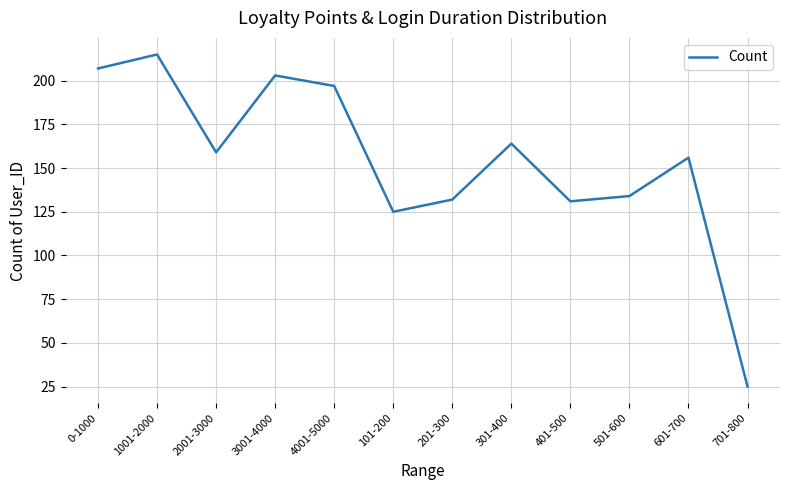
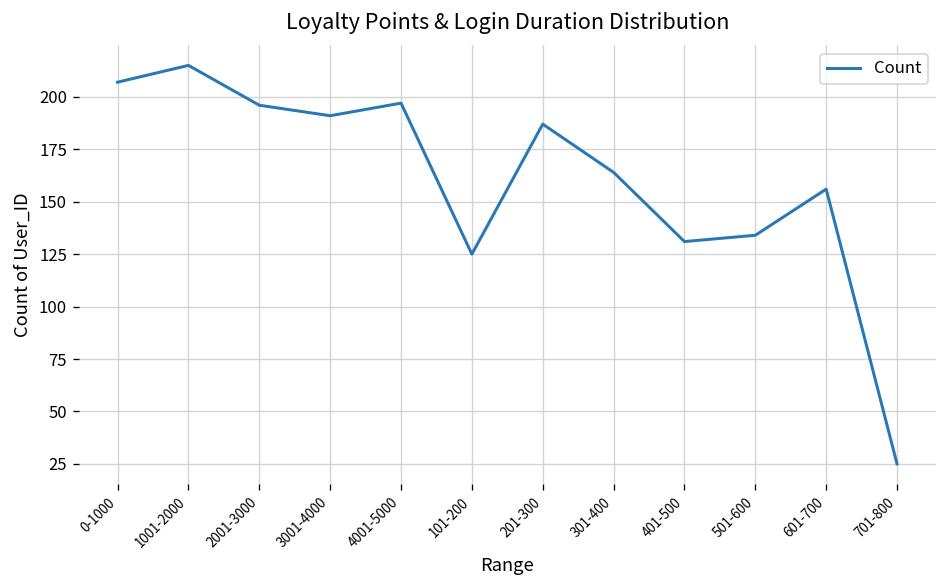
2001-3000: 159 -> 196
3001-4000: 203 -> 191
201-300: 132 -> 187
